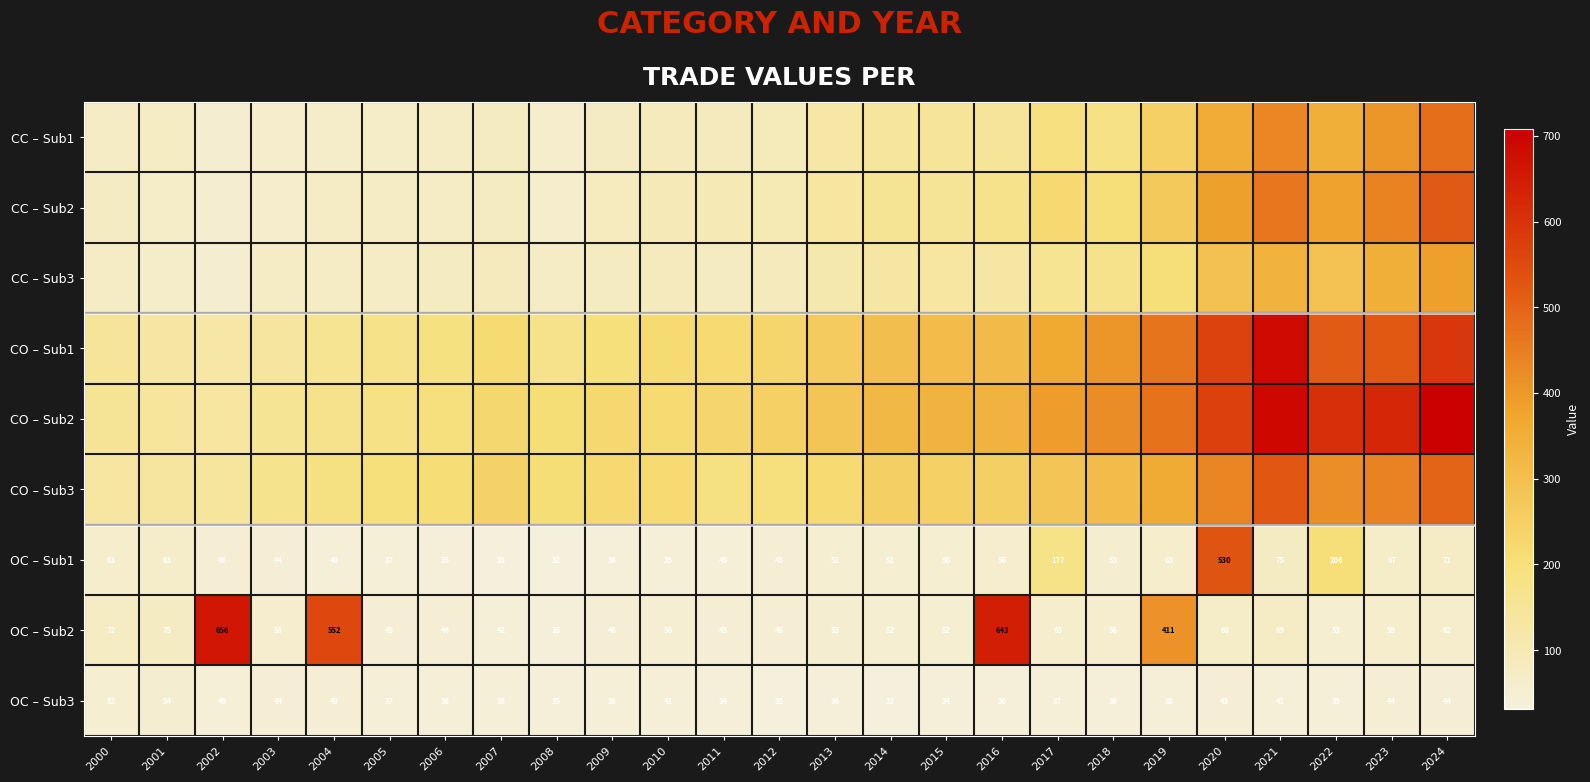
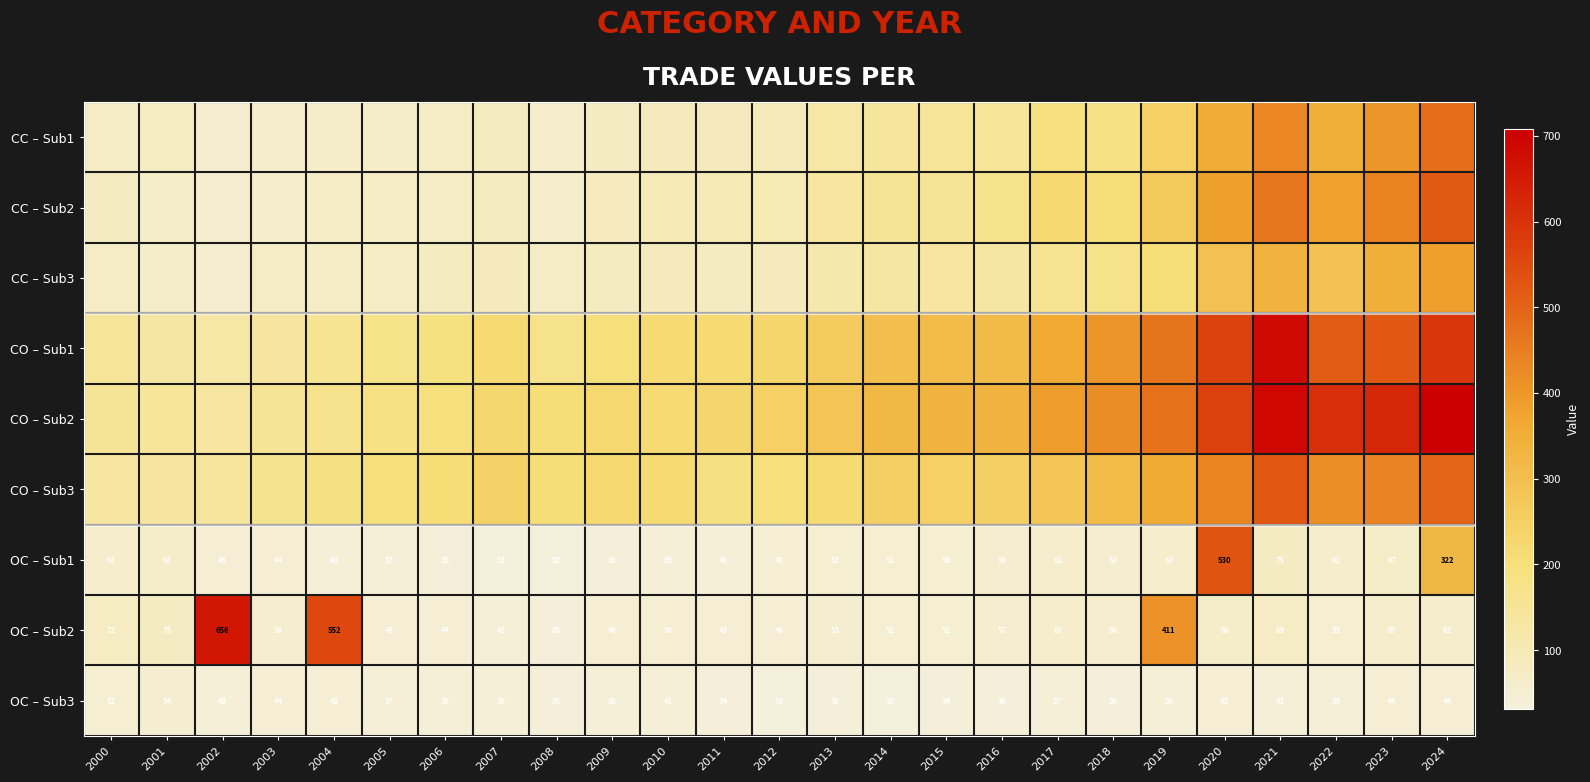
OC – Sub1, 2017: 177 -> 61
OC – Sub1, 2022: 206 -> 62
OC – Sub1, 2024: 71 -> 322
OC – Sub2, 2016: 643 -> 57
